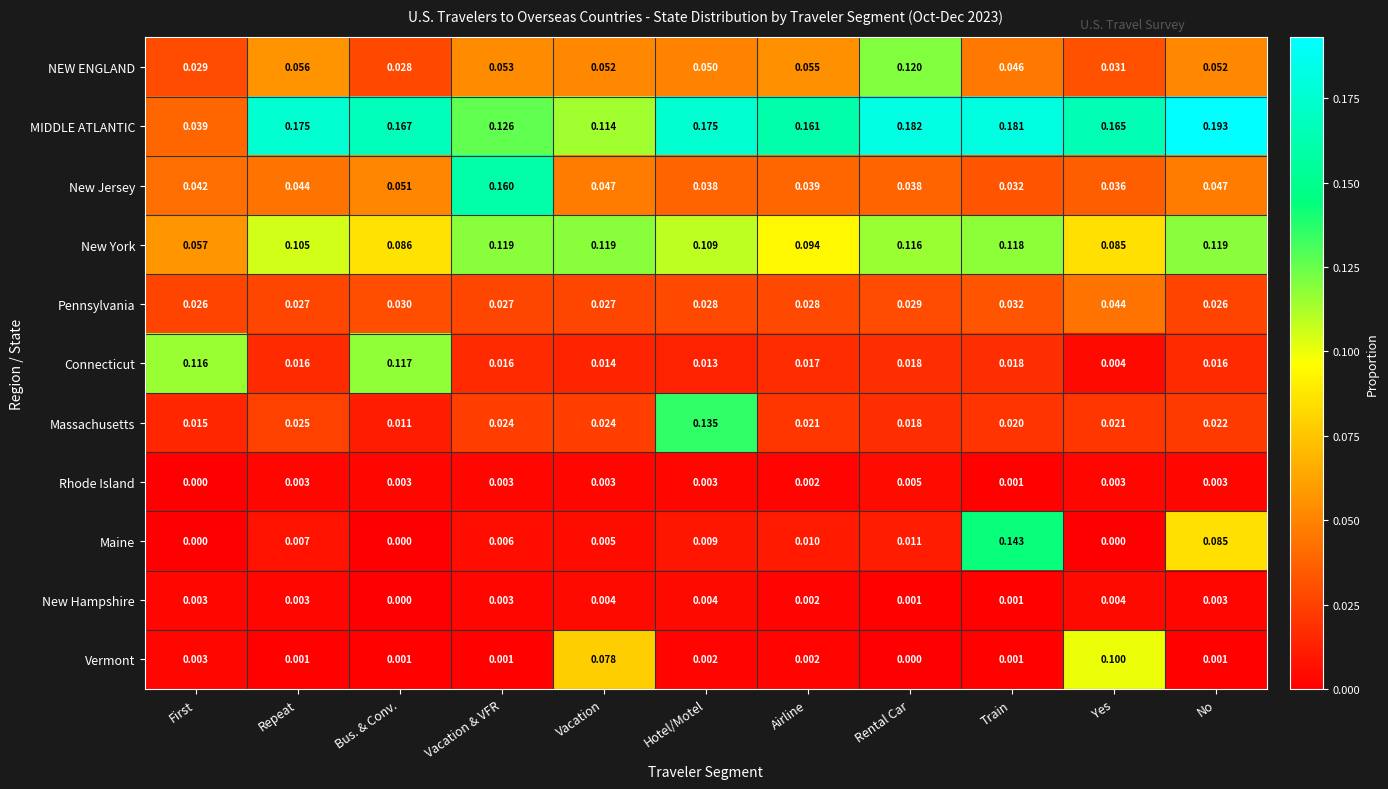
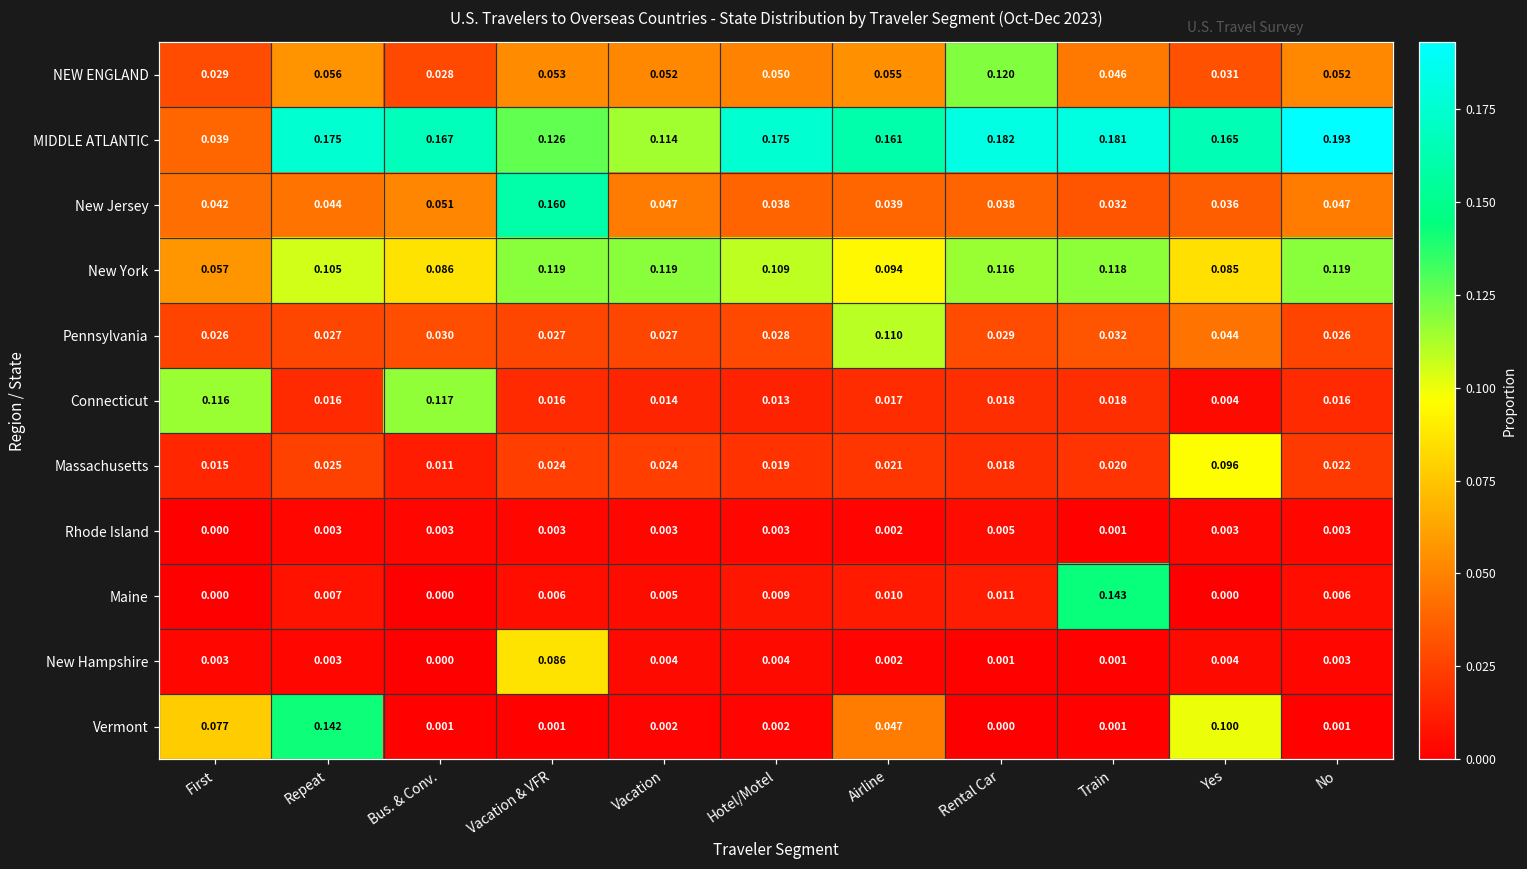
Pennsylvania, Airline: 0.028 -> 0.110
Massachusetts, Hotel/Motel: 0.135 -> 0.019
Massachusetts, Yes: 0.021 -> 0.096
Maine, No: 0.085 -> 0.006
New Hampshire, Vacation & VFR: 0.003 -> 0.086
Vermont, First: 0.003 -> 0.077
Vermont, Repeat: 0.001 -> 0.142
Vermont, Vacation: 0.078 -> 0.002
Vermont, Airline: 0.002 -> 0.047
